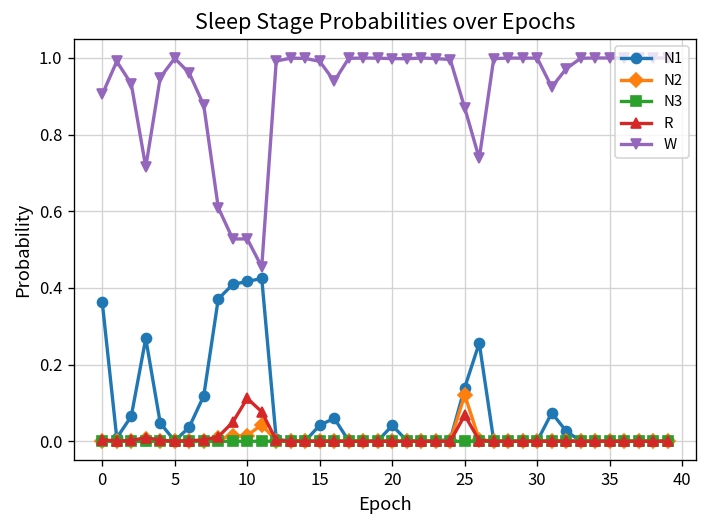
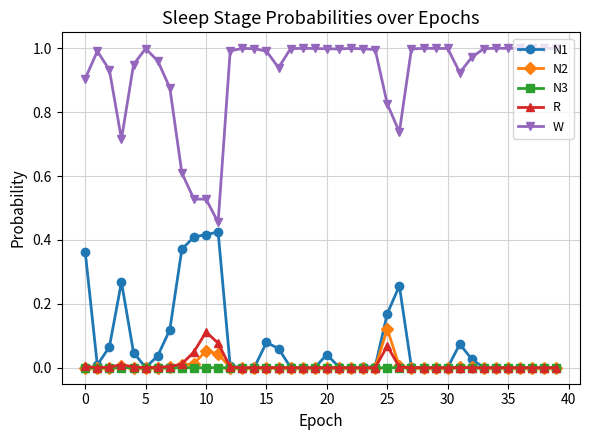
N2, 10: 0.02 -> 0.05
N1, 15: 0.04 -> 0.08
N1, 25: 0.14 -> 0.17
W, 25: 0.87 -> 0.83
